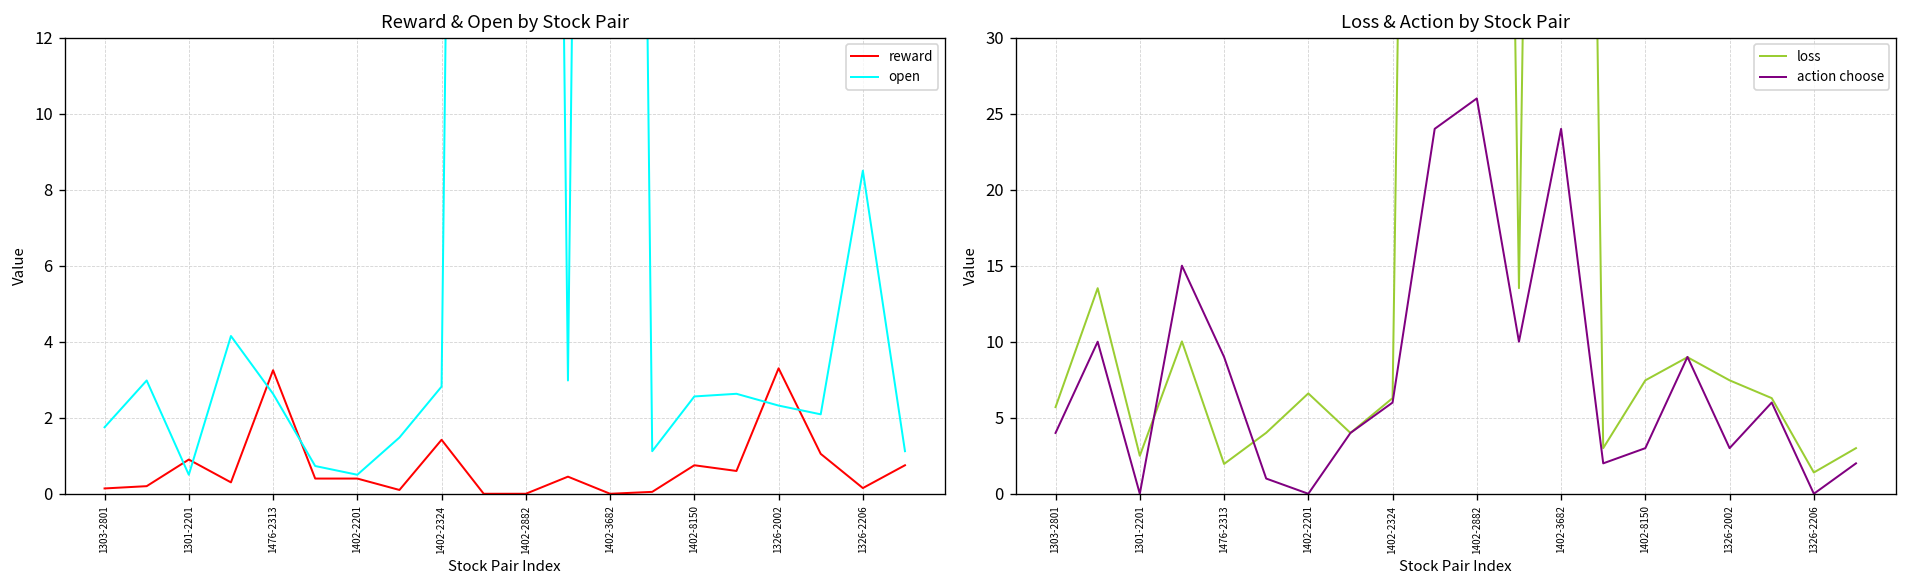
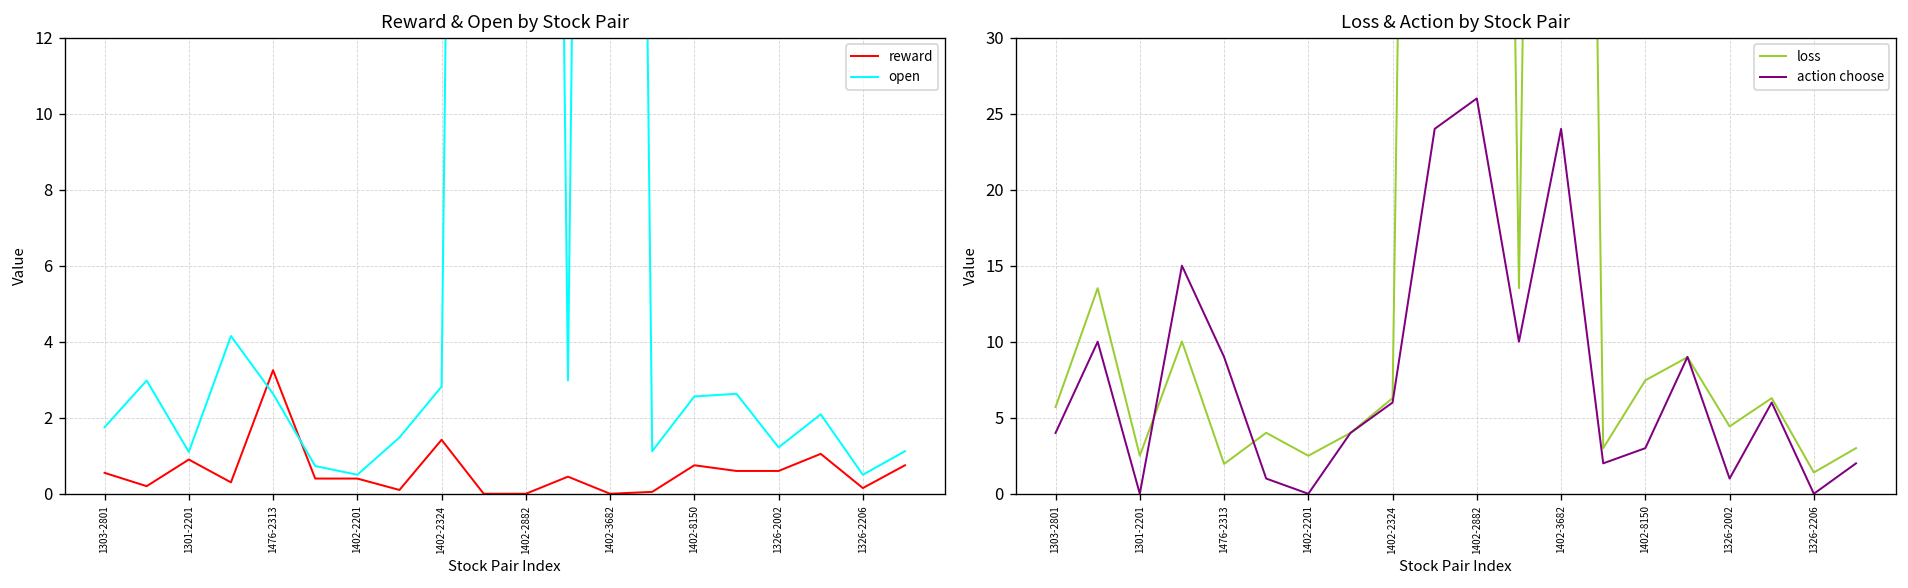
Reward & Open by Stock Pair, reward, 1303-2801: 0.1 -> 0.6
Reward & Open by Stock Pair, open, 1301-2201: 0.5 -> 1.1
Reward & Open by Stock Pair, reward, 1326-2002: 3.3 -> 0.6
Reward & Open by Stock Pair, open, 1326-2002: 2.3 -> 1.2
Reward & Open by Stock Pair, open, 1326-2206: 8.5 -> 0.5
Loss & Action by Stock Pair, loss, 1402-2201: 6.6 -> 2.5
Loss & Action by Stock Pair, loss, 1326-2002: 7.5 -> 4.4
Loss & Action by Stock Pair, action choose, 1326-2002: 3 -> 1
